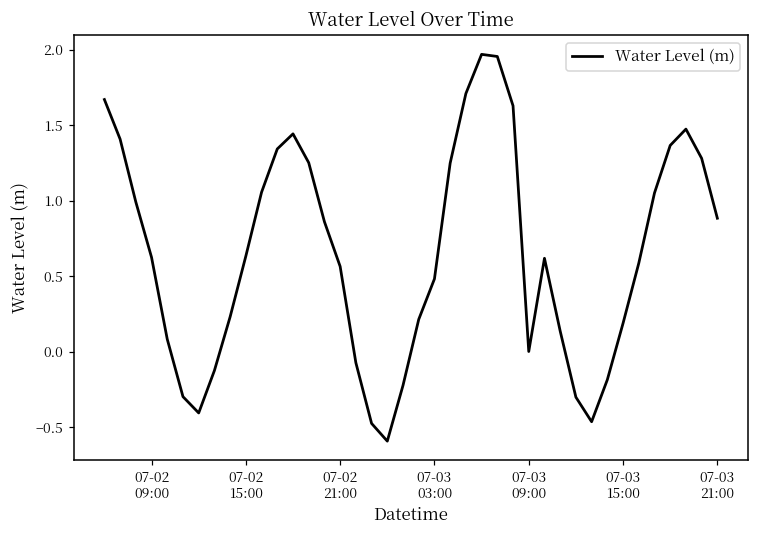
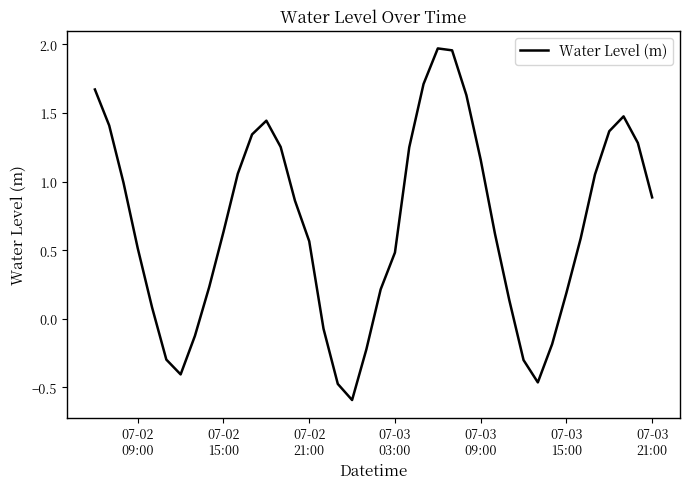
07-02 09:00: 0.63 -> 0.51
07-03 09:00: 0.00 -> 1.16
